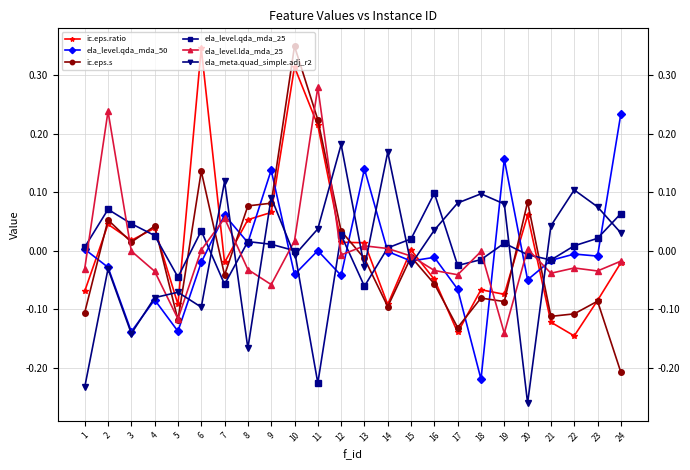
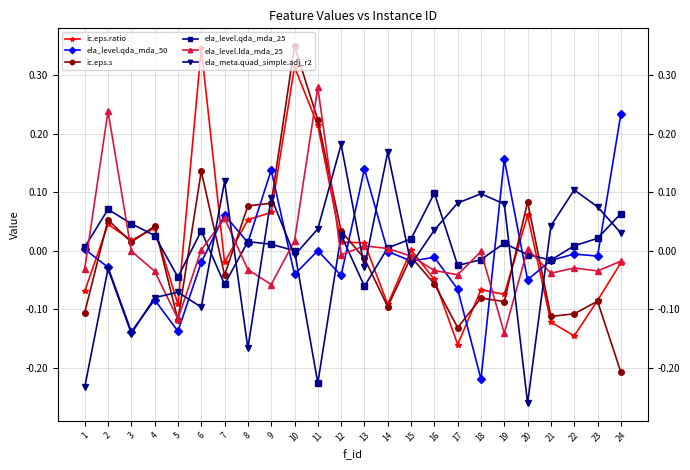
ic.eps.ratio, 17: -0.14 -> -0.16
